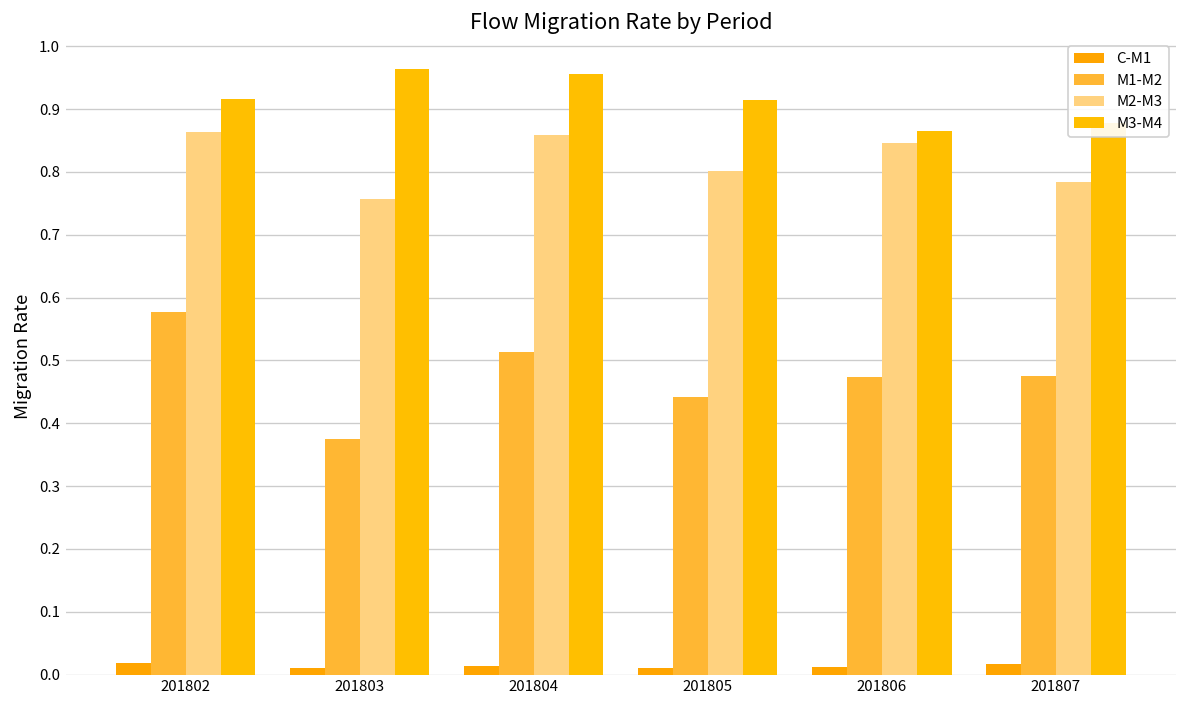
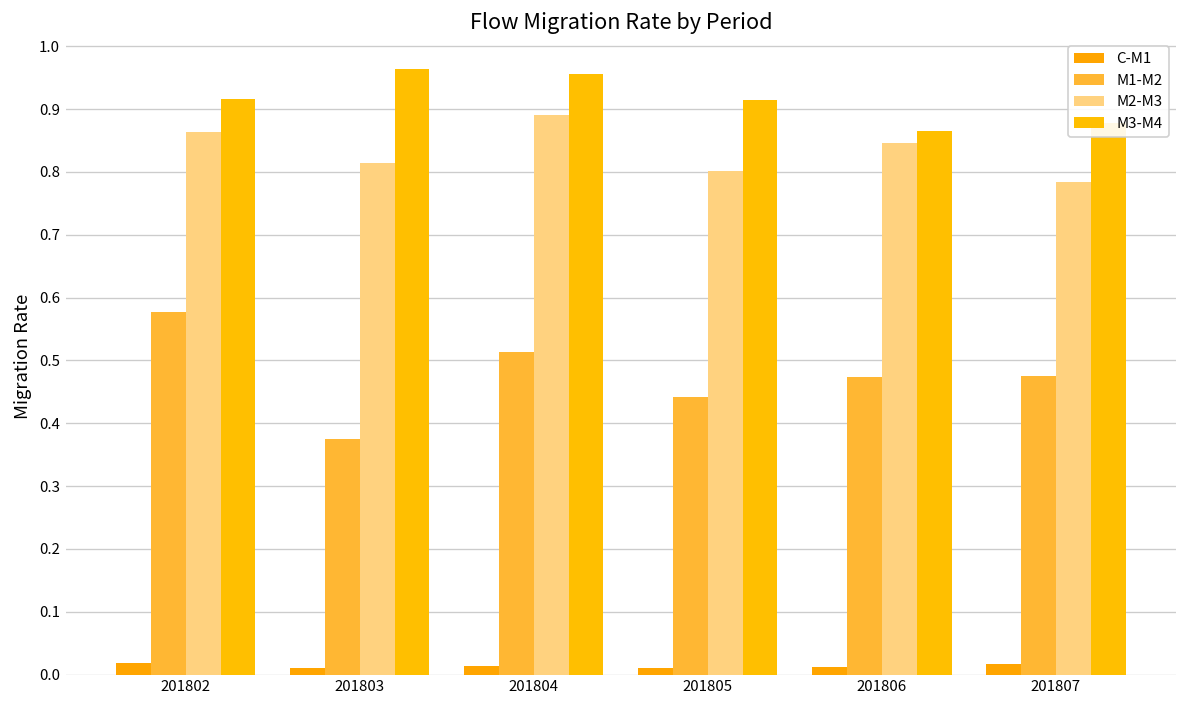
M2-M3, 201803: 0.76 -> 0.81
M2-M3, 201804: 0.86 -> 0.89
